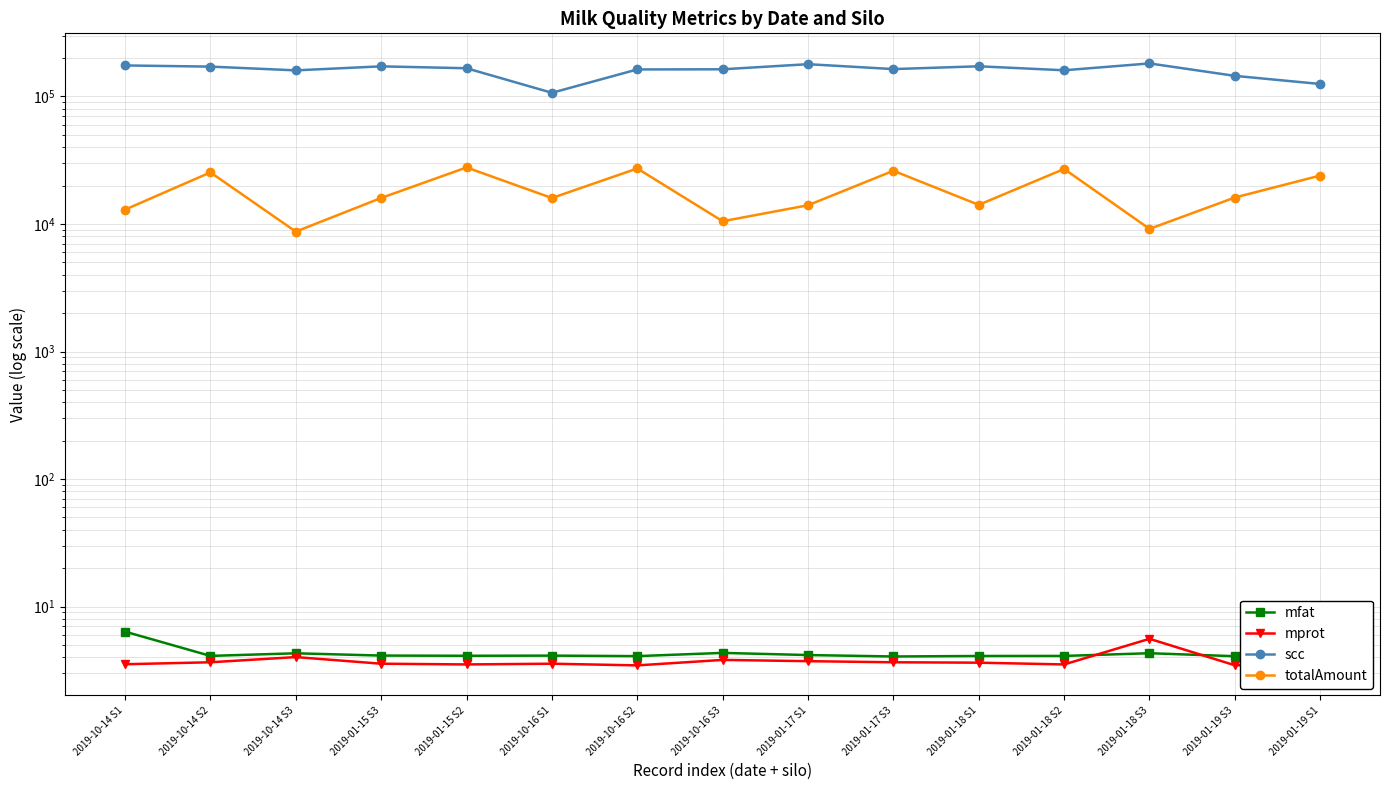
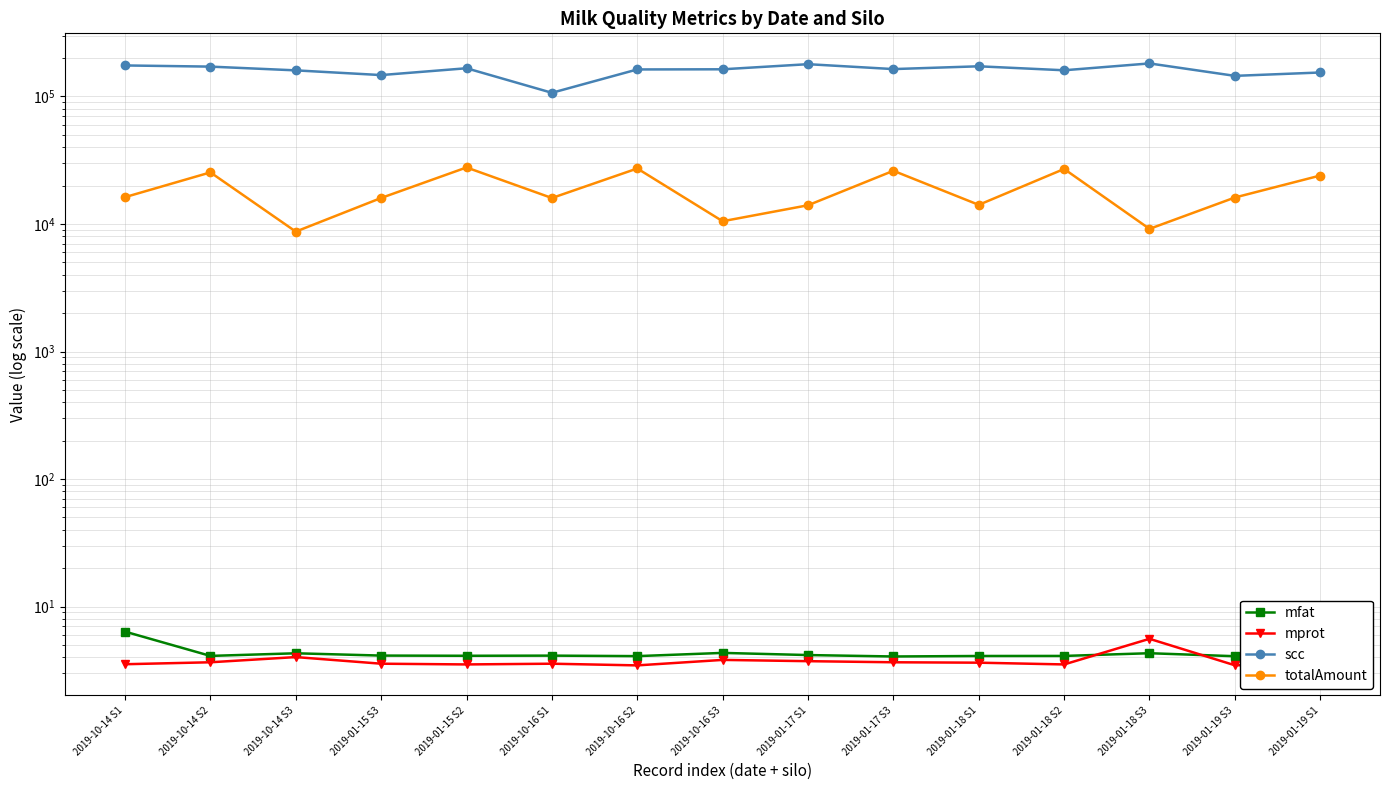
totalAmount, 2019-10-14 S1: 13000 -> 16000
scc, 2019-01-15 S3: 170000 -> 150000
scc, 2019-01-19 S1: 130000 -> 150000
